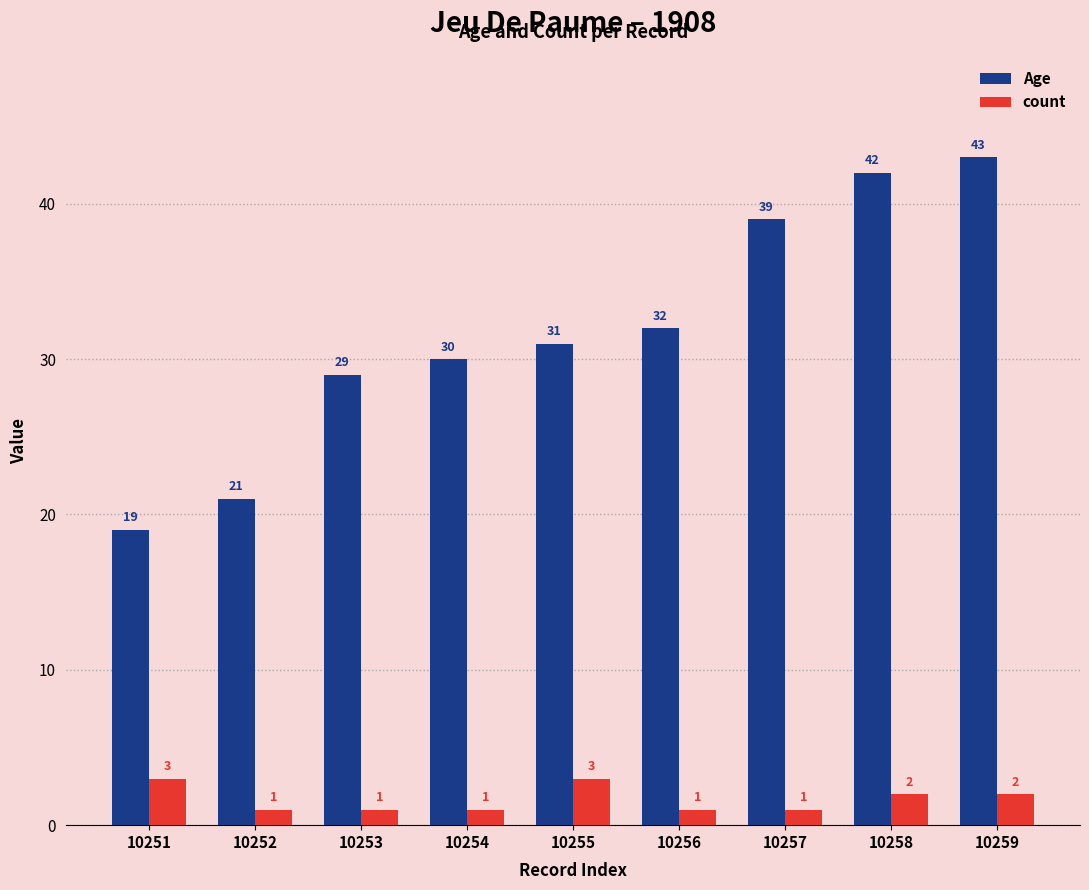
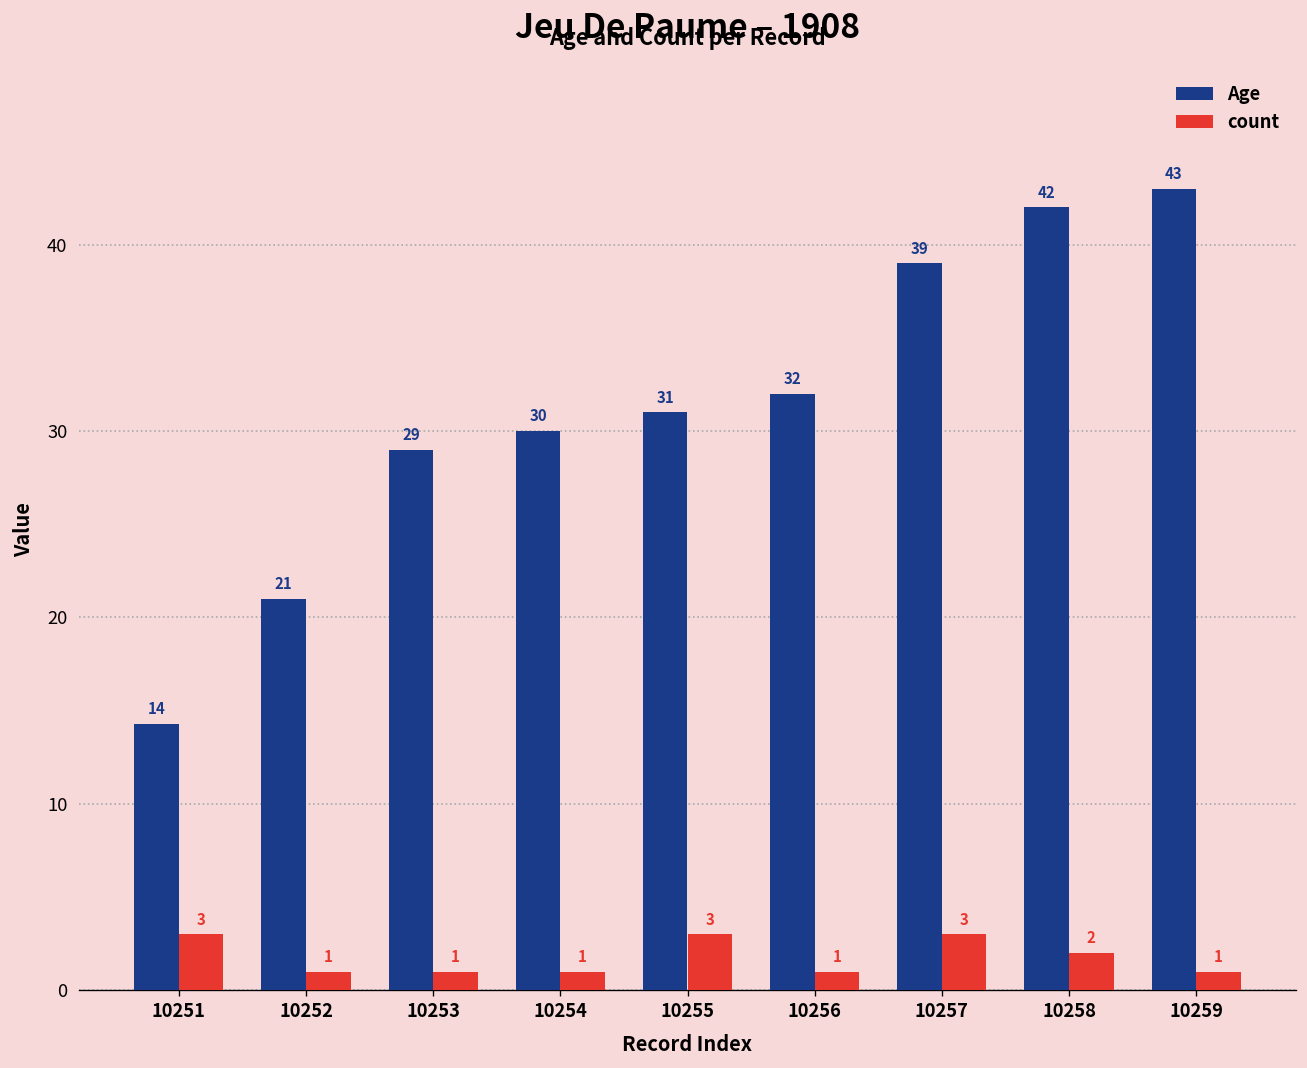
Age, 10251: 19 -> 14
count, 10257: 1 -> 3
count, 10259: 2 -> 1
